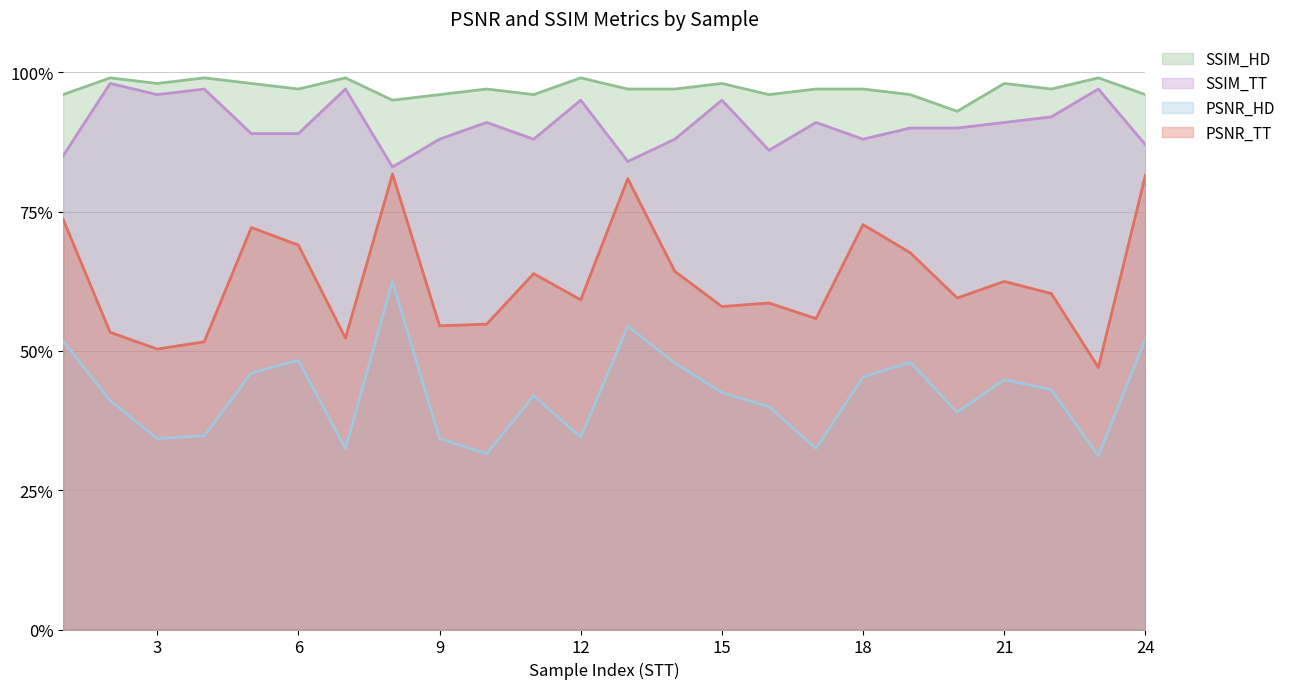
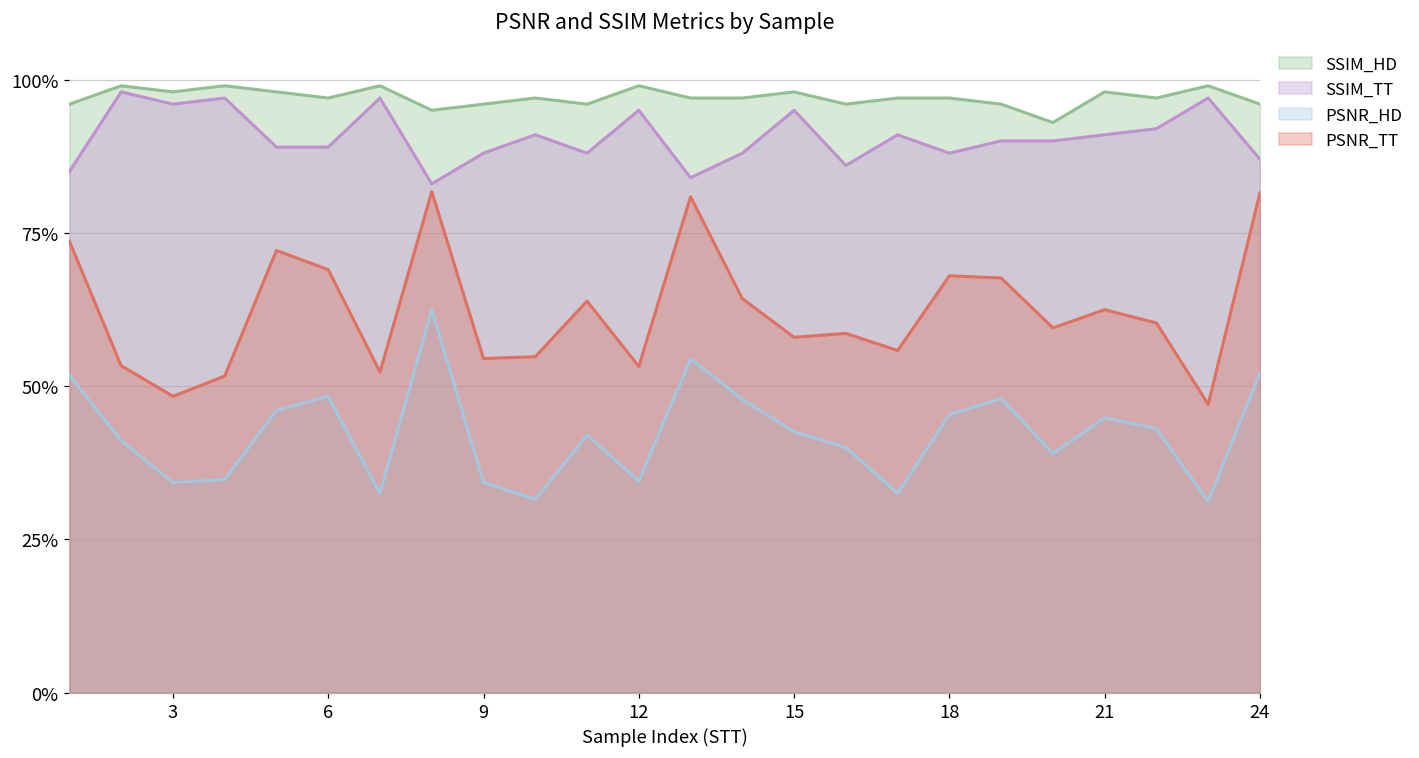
PSNR_TT, 3: 50% -> 48%
PSNR_TT, 12: 59% -> 53%
PSNR_TT, 18: 73% -> 68%
